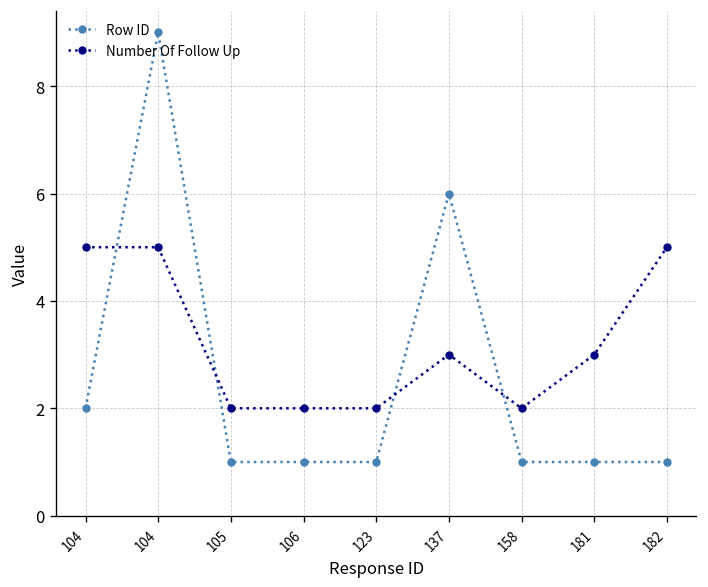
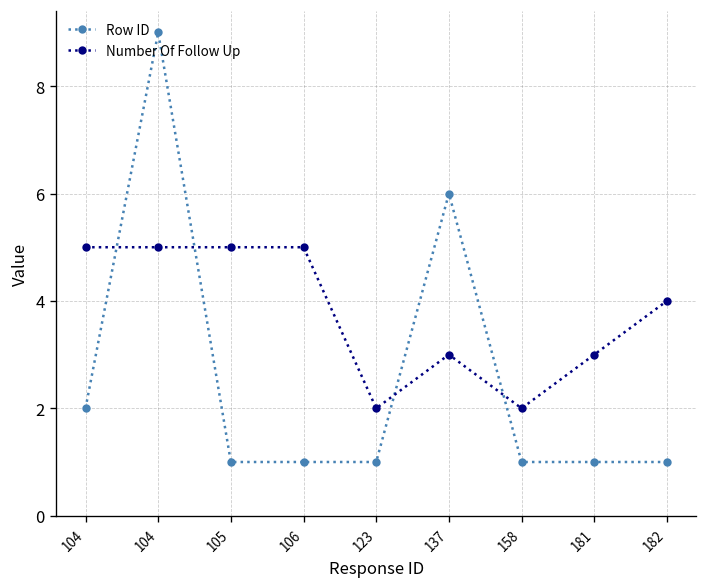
Number Of Follow Up, 105: 2 -> 5
Number Of Follow Up, 106: 2 -> 5
Number Of Follow Up, 182: 5 -> 4
